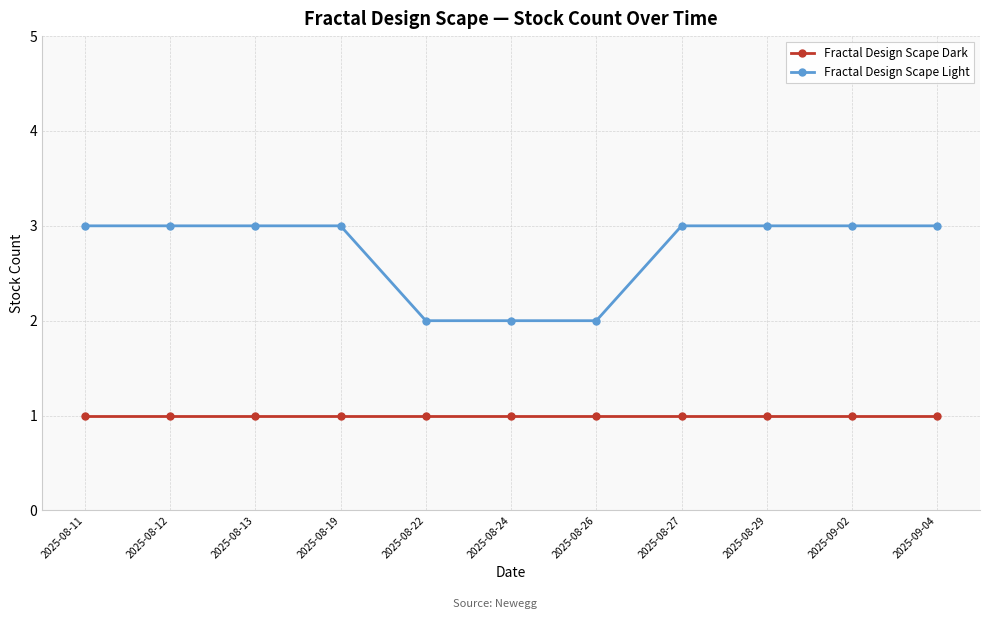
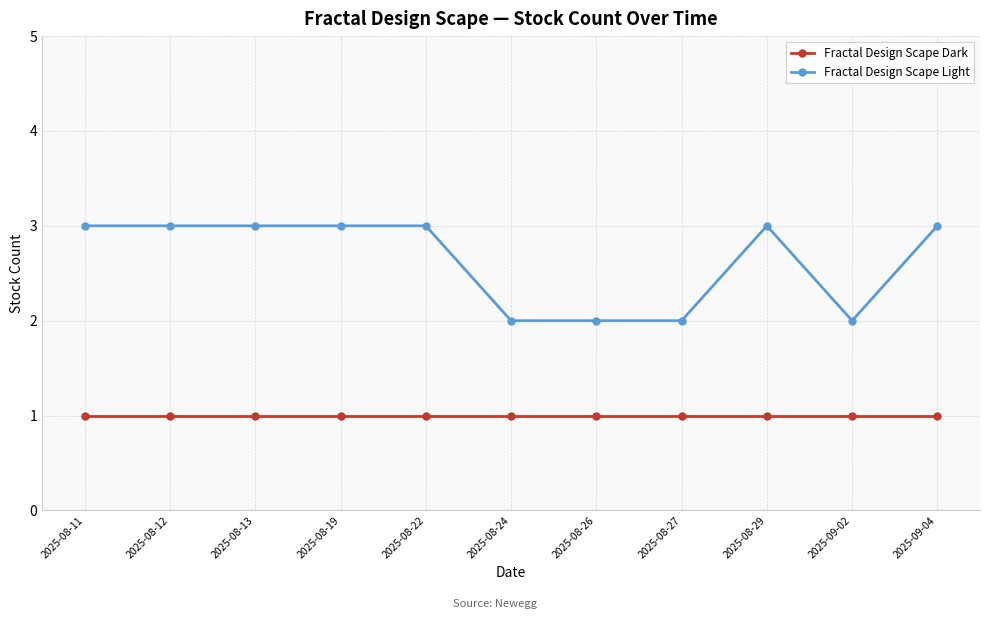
Fractal Design Scape Light, 2025-08-22: 2 -> 3
Fractal Design Scape Light, 2025-08-27: 3 -> 2
Fractal Design Scape Light, 2025-09-02: 3 -> 2
